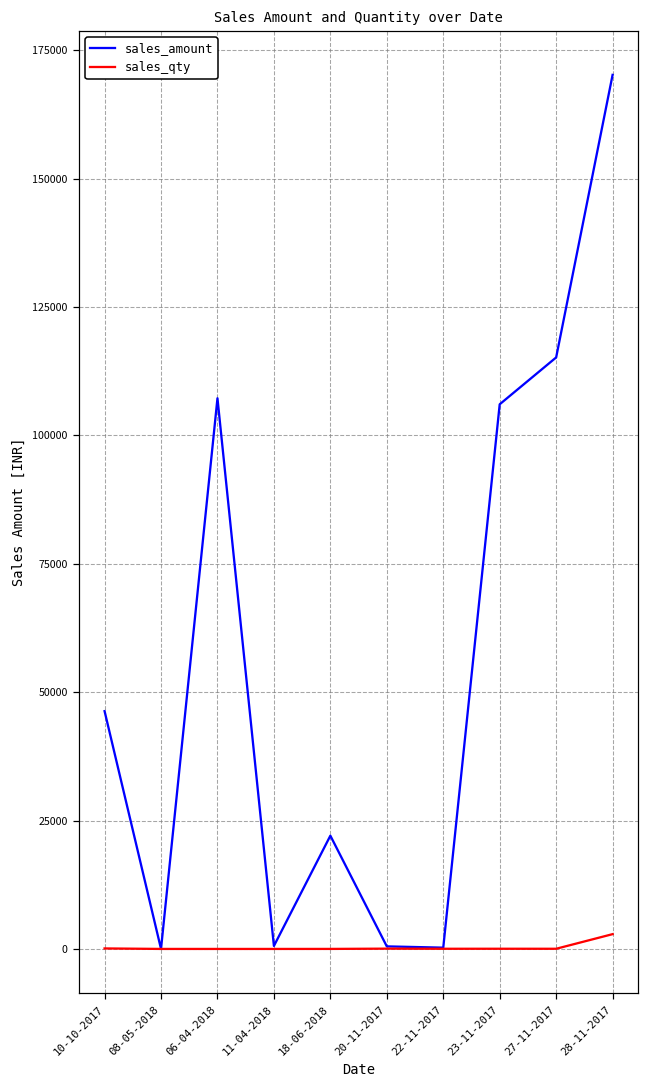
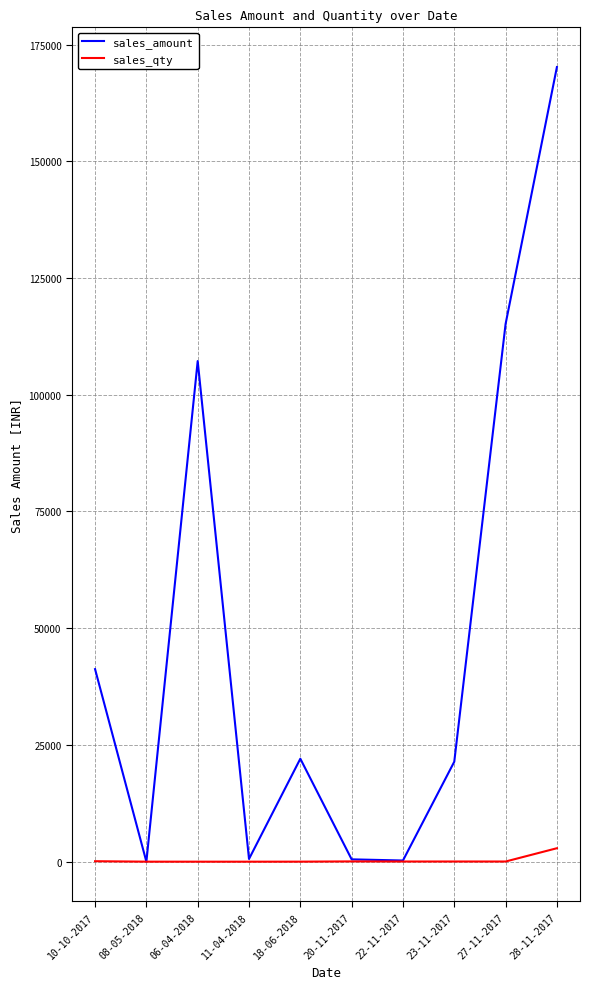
sales_amount, 10-10-2017: 46000 -> 41000
sales_amount, 23-11-2017: 106000 -> 21000
